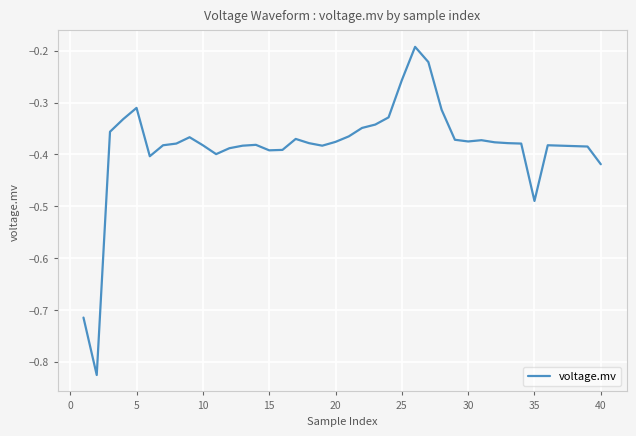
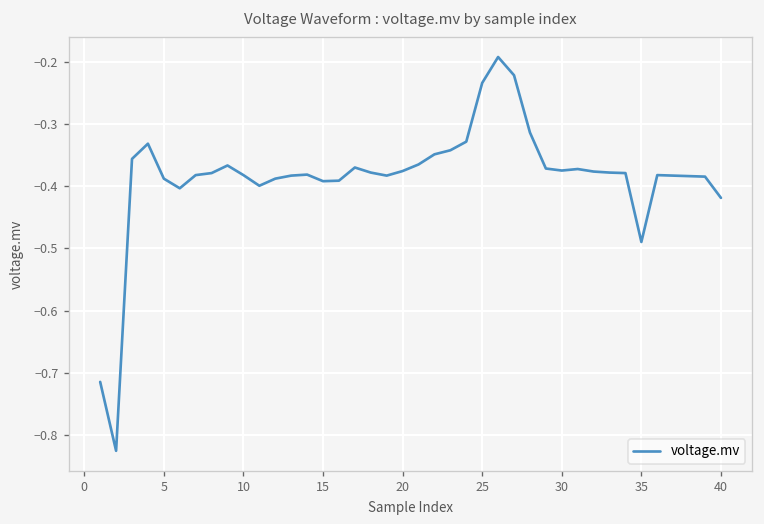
5: -0.31 -> -0.39
25: -0.26 -> -0.23
